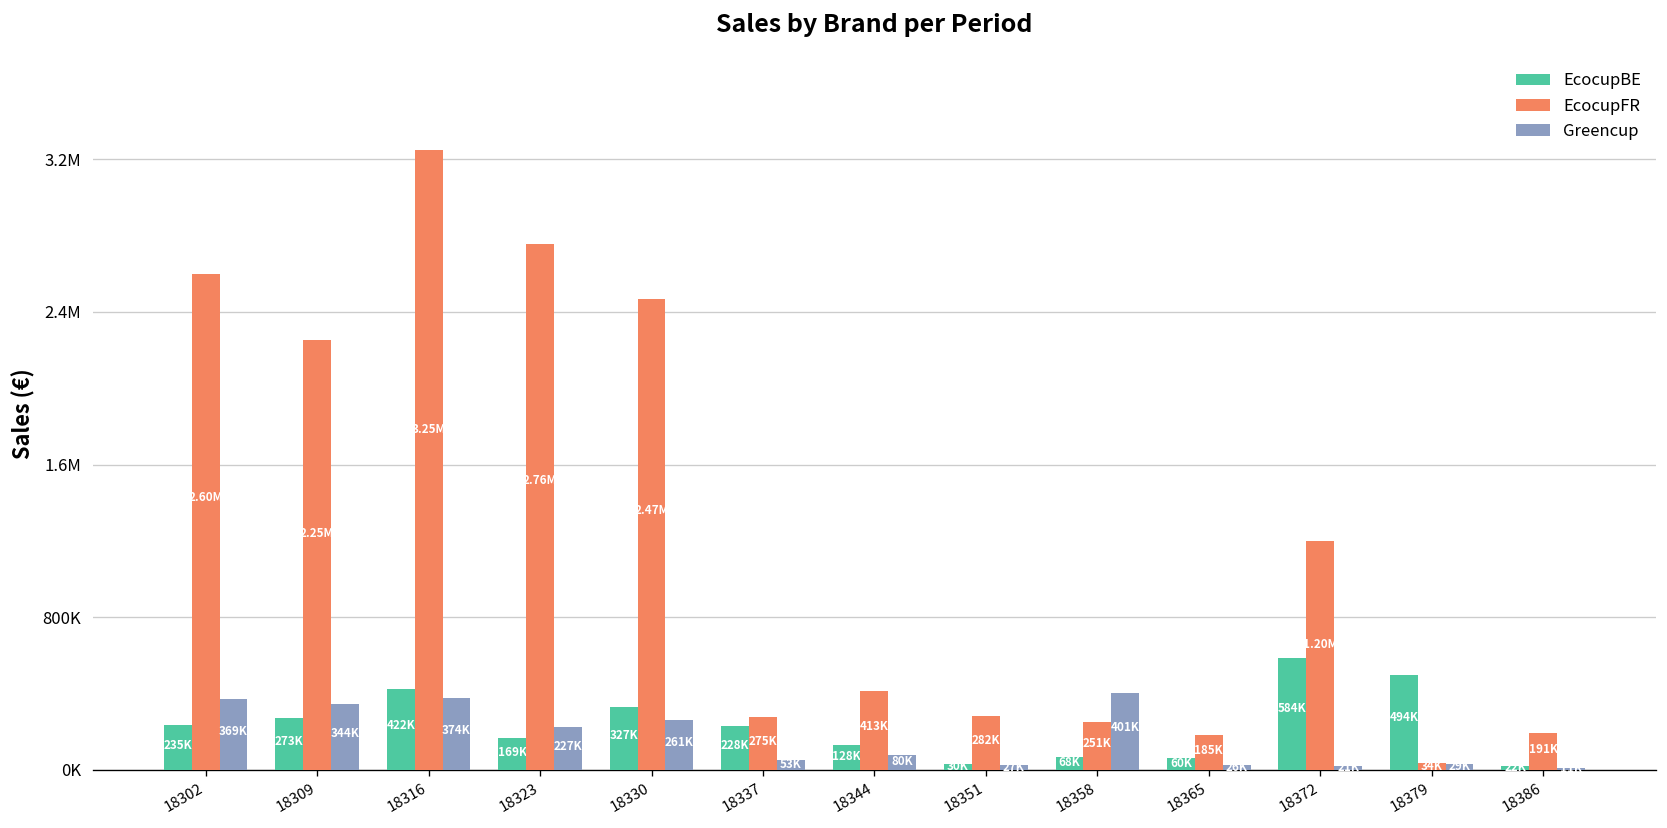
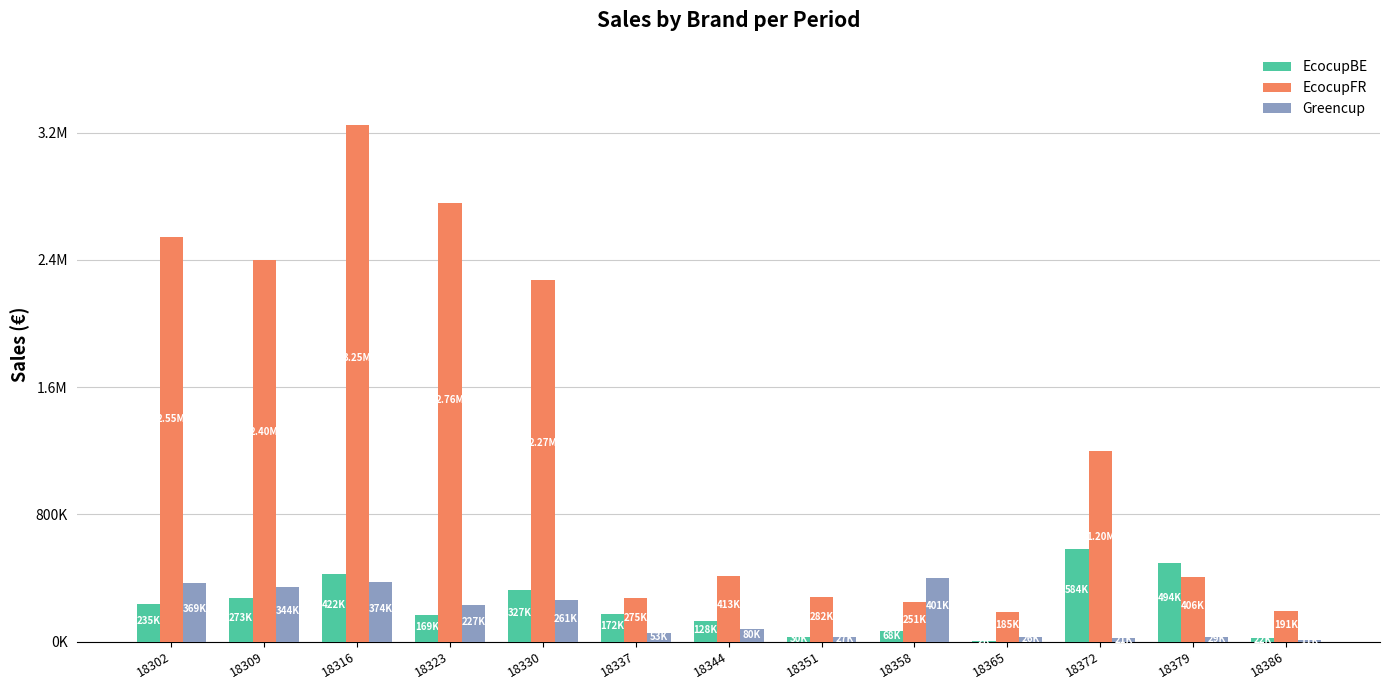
EcocupFR, 18302: 2.60M -> 2.55M
EcocupFR, 18309: 2.25M -> 2.40M
EcocupFR, 18330: 2.47M -> 2.27M
EcocupBE, 18337: 228K -> 172K
EcocupBE, 18365: 60000 -> 0
EcocupFR, 18379: 34K -> 406K
